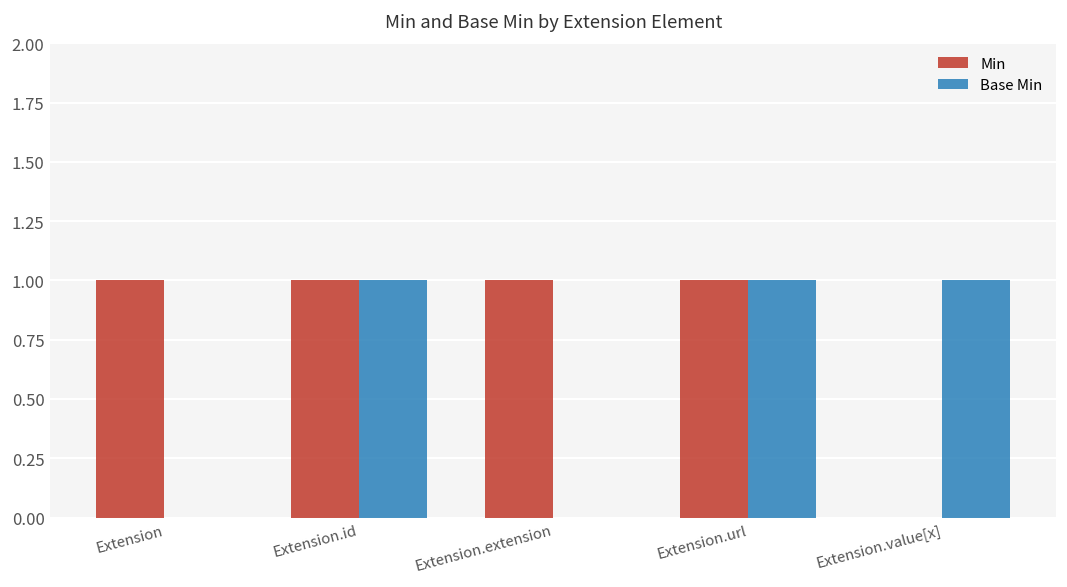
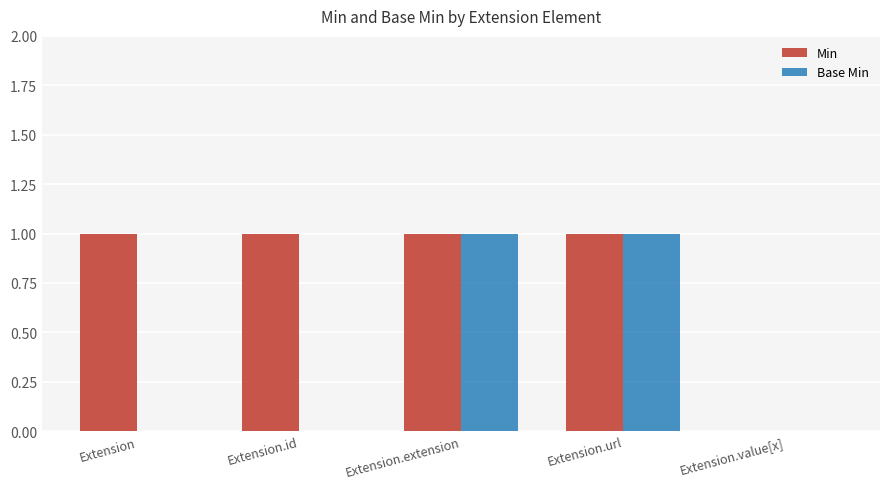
Base Min, Extension.id: 1 -> 0
Base Min, Extension.extension: 0 -> 1
Base Min, Extension.value[x]: 1 -> 0
